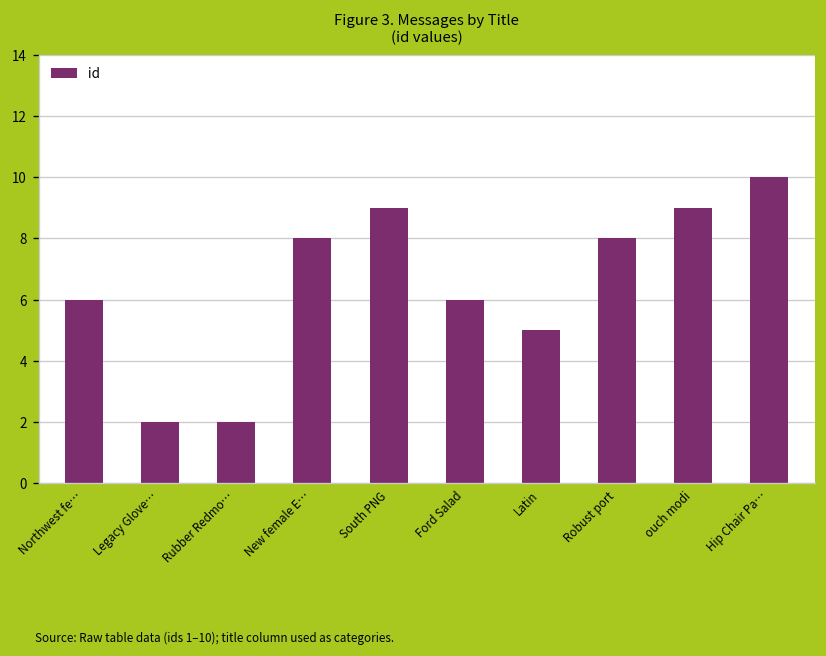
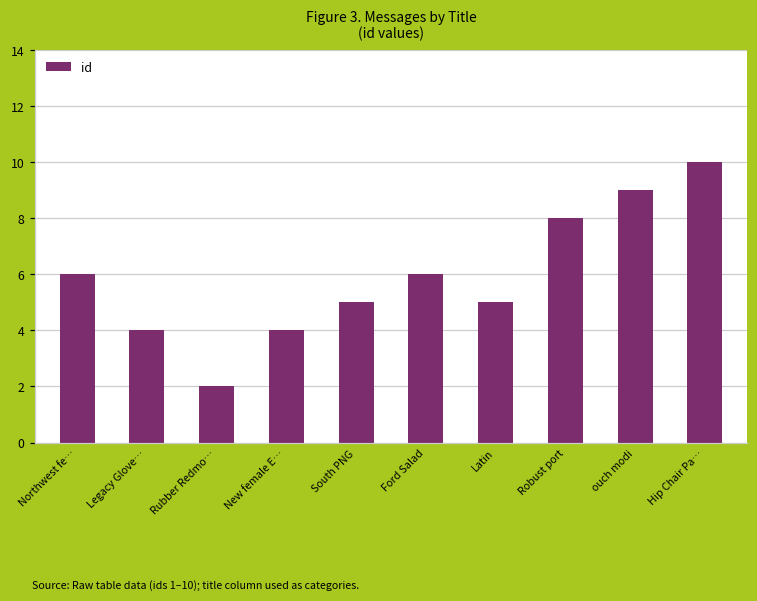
Legacy Glove…: 2 -> 4
New female E…: 8 -> 4
South PNG: 9 -> 5
